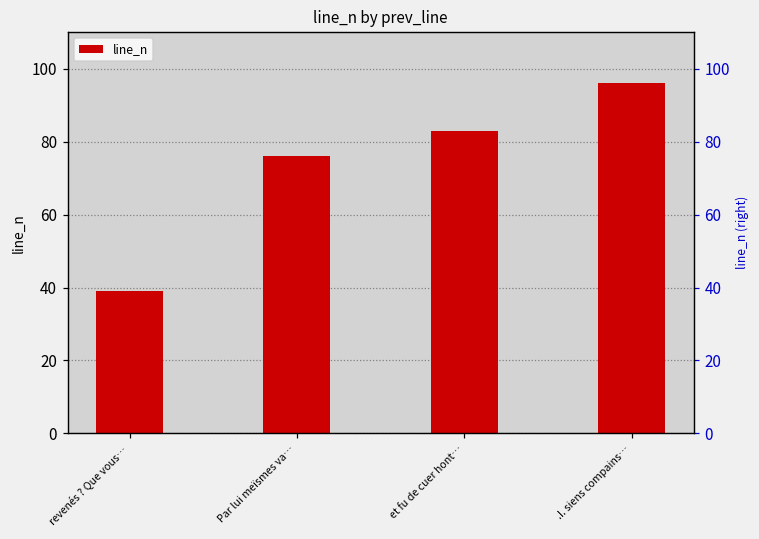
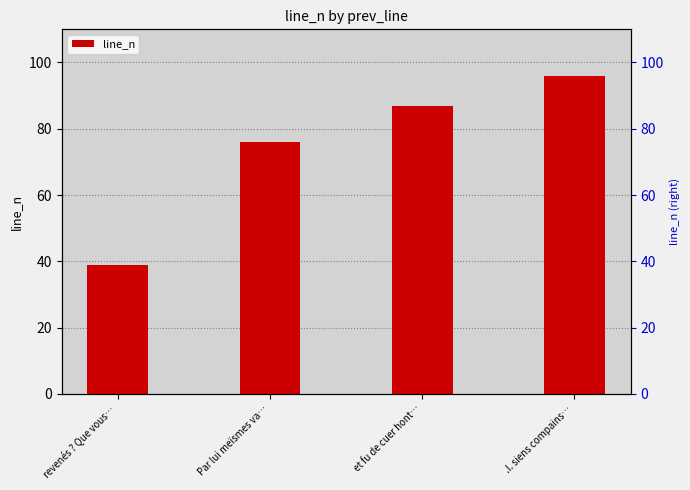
et fu de cuer hont…: 83 -> 87
